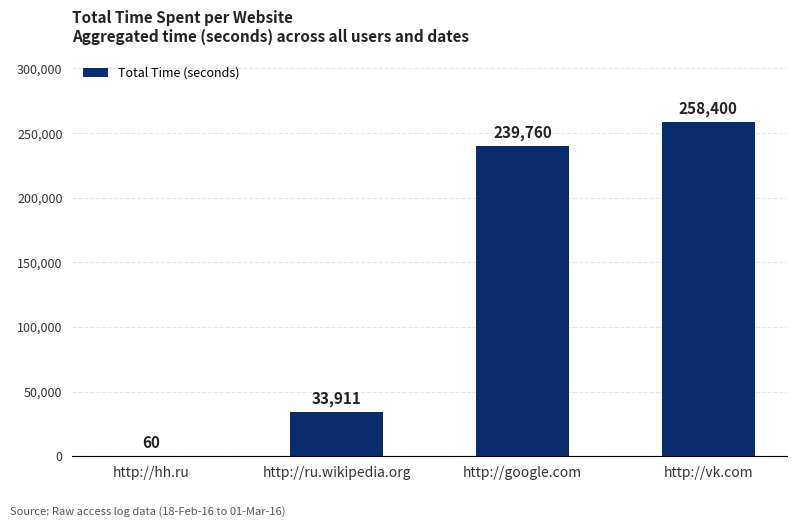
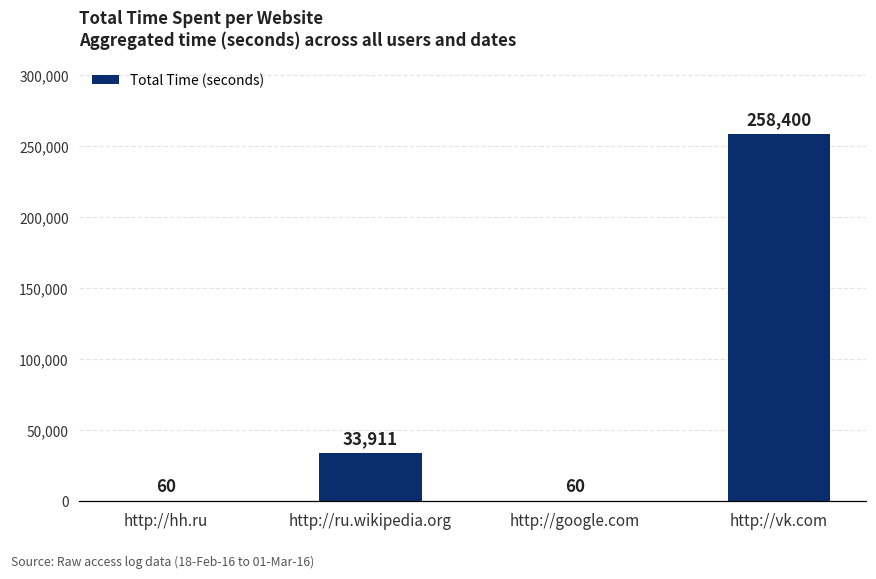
http://google.com: 239,760 -> 60
